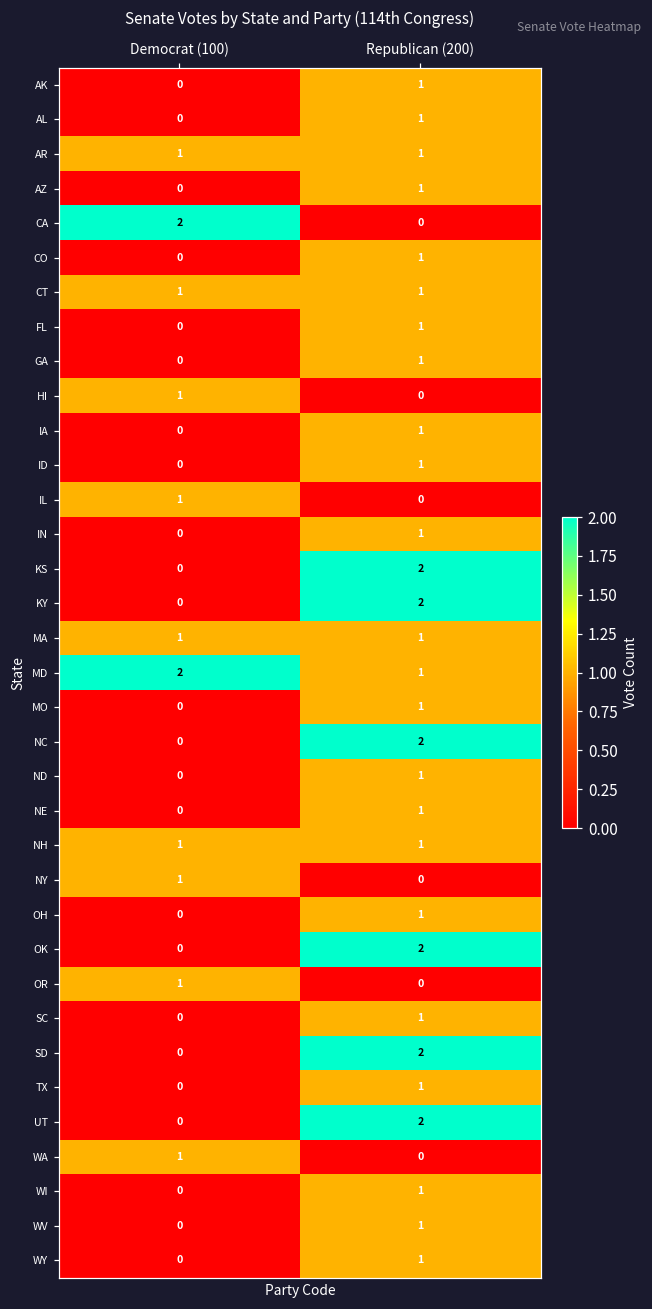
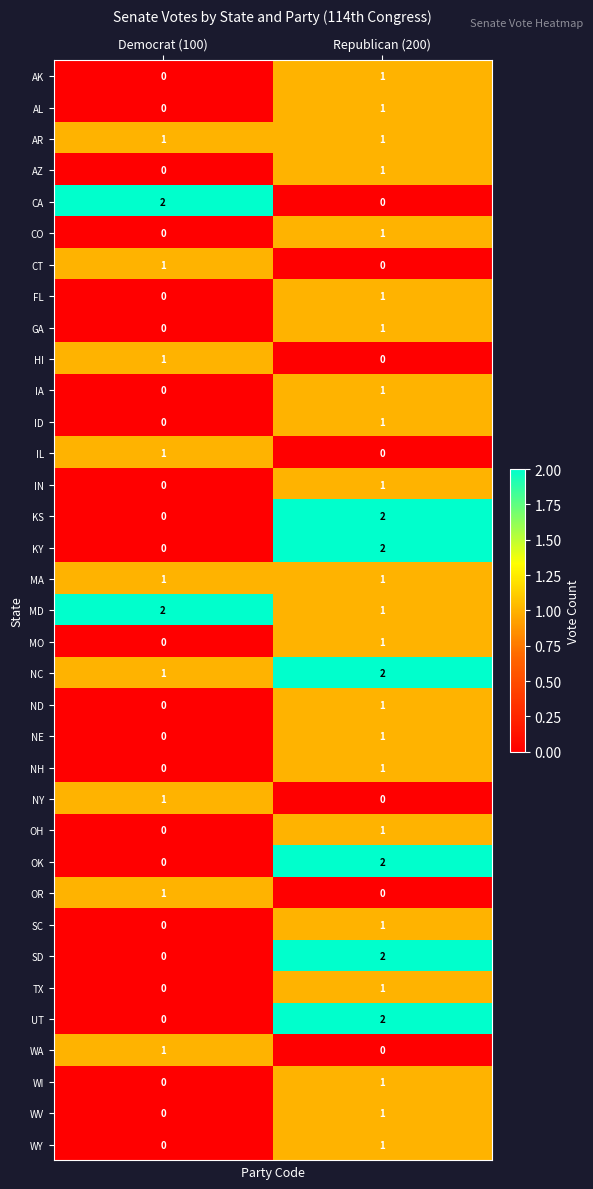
CT, Republican (200): 1 -> 0
NC, Democrat (100): 0 -> 1
NH, Democrat (100): 1 -> 0
